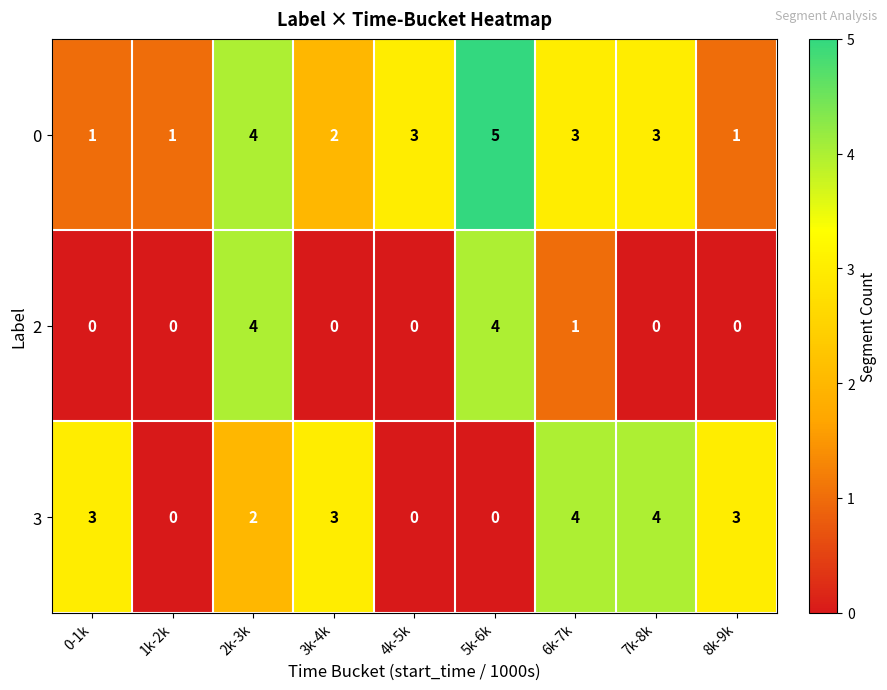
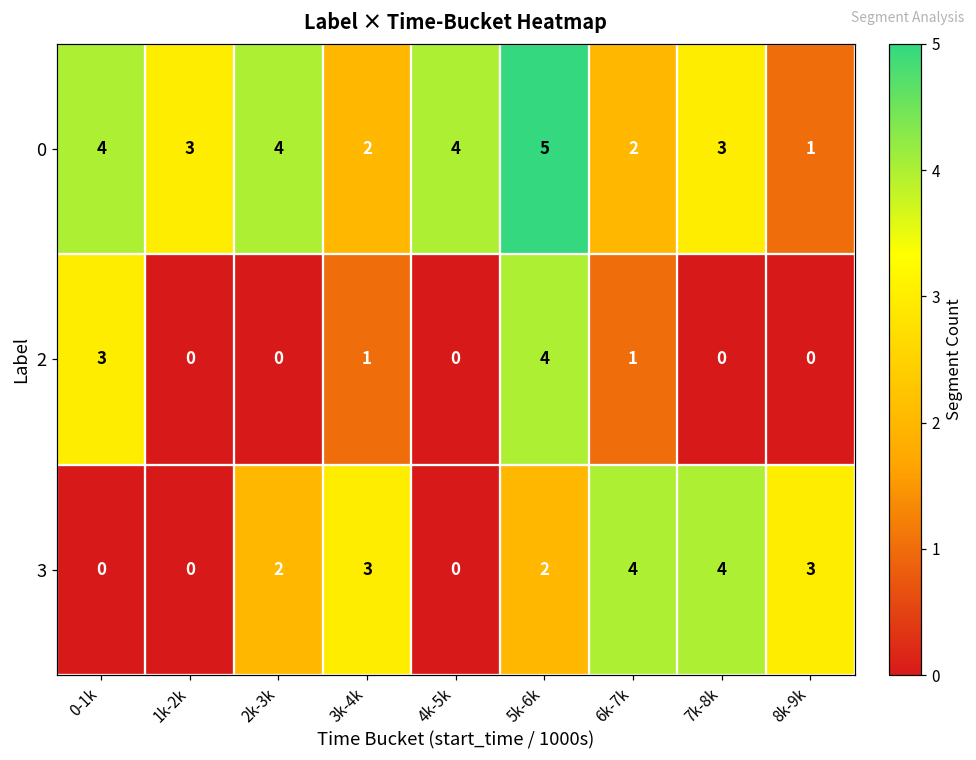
0, 0-1k: 1 -> 4
0, 1k-2k: 1 -> 3
0, 4k-5k: 3 -> 4
0, 6k-7k: 3 -> 2
2, 0-1k: 0 -> 3
2, 2k-3k: 4 -> 0
2, 3k-4k: 0 -> 1
3, 0-1k: 3 -> 0
3, 5k-6k: 0 -> 2
